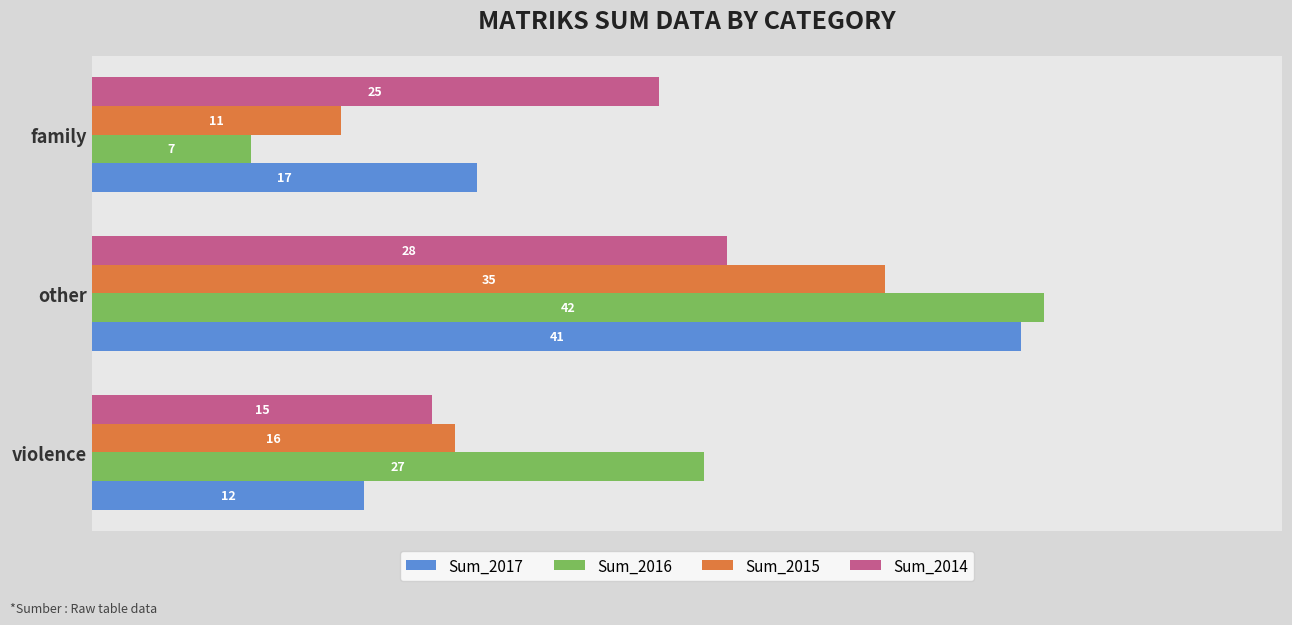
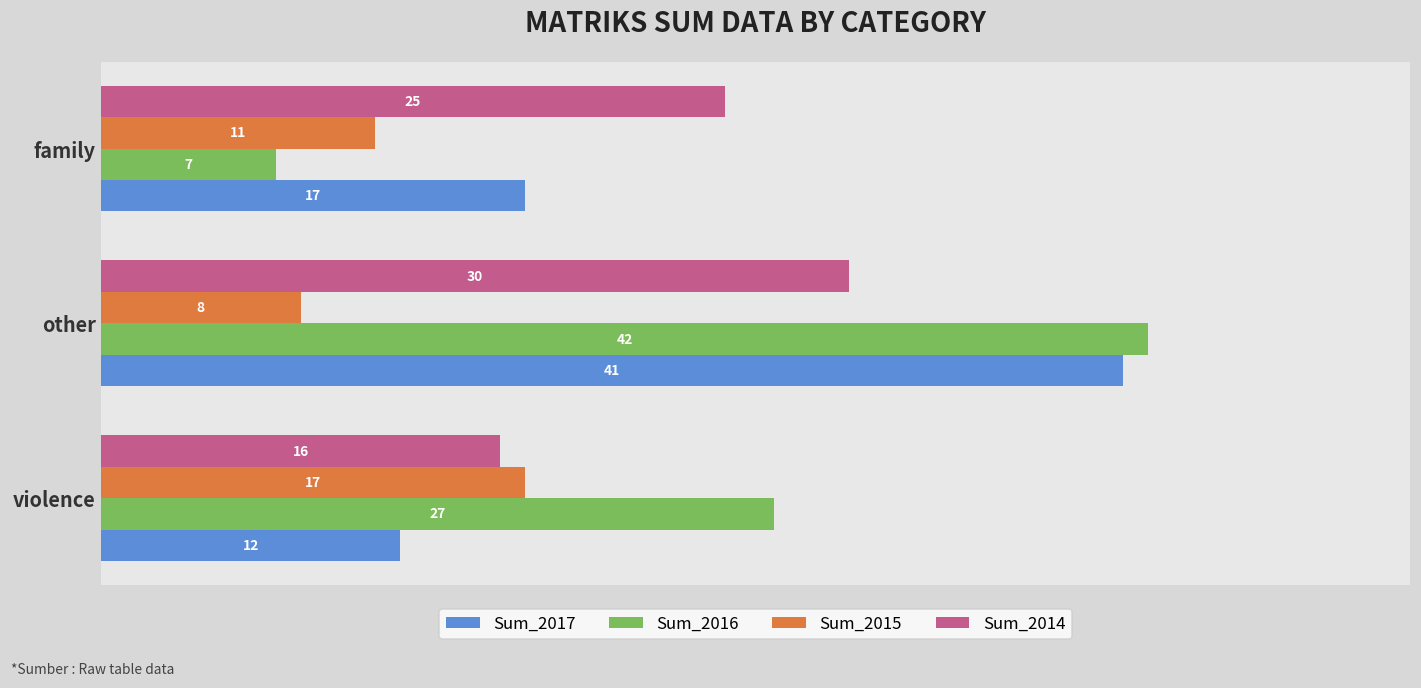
Sum_2014, other: 28 -> 30
Sum_2015, other: 35 -> 8
Sum_2014, violence: 15 -> 16
Sum_2015, violence: 16 -> 17
